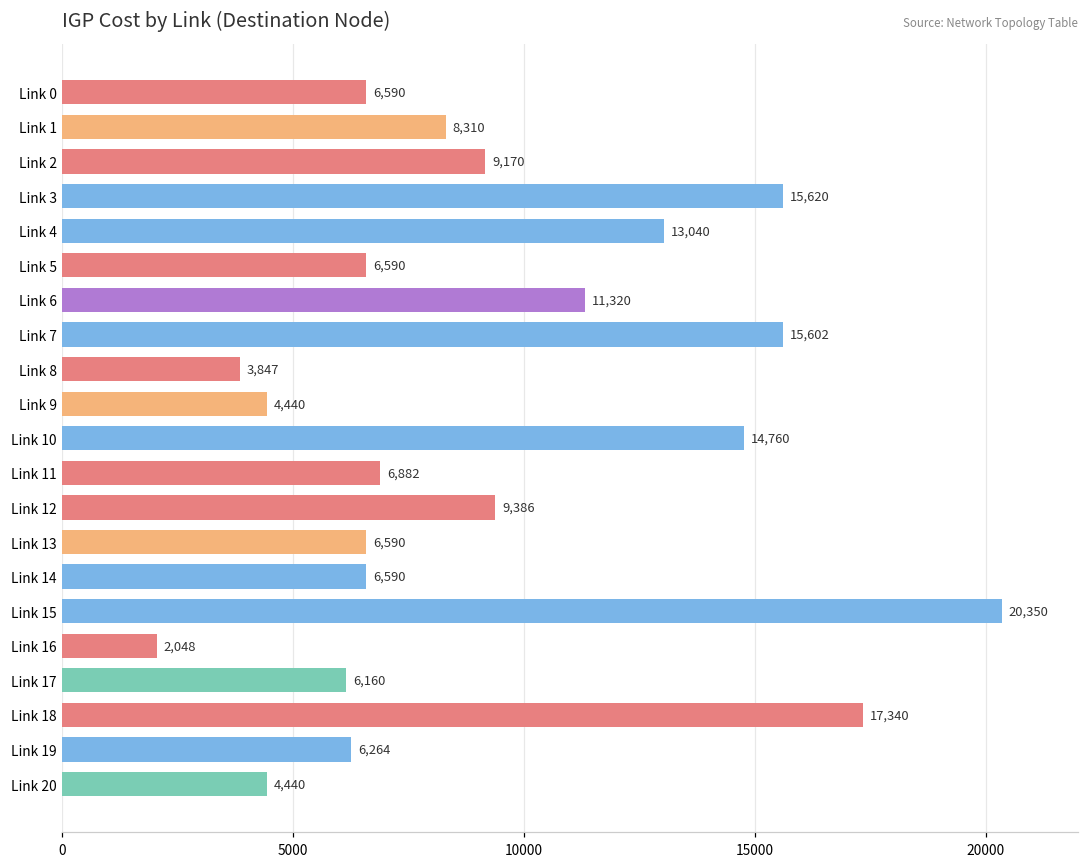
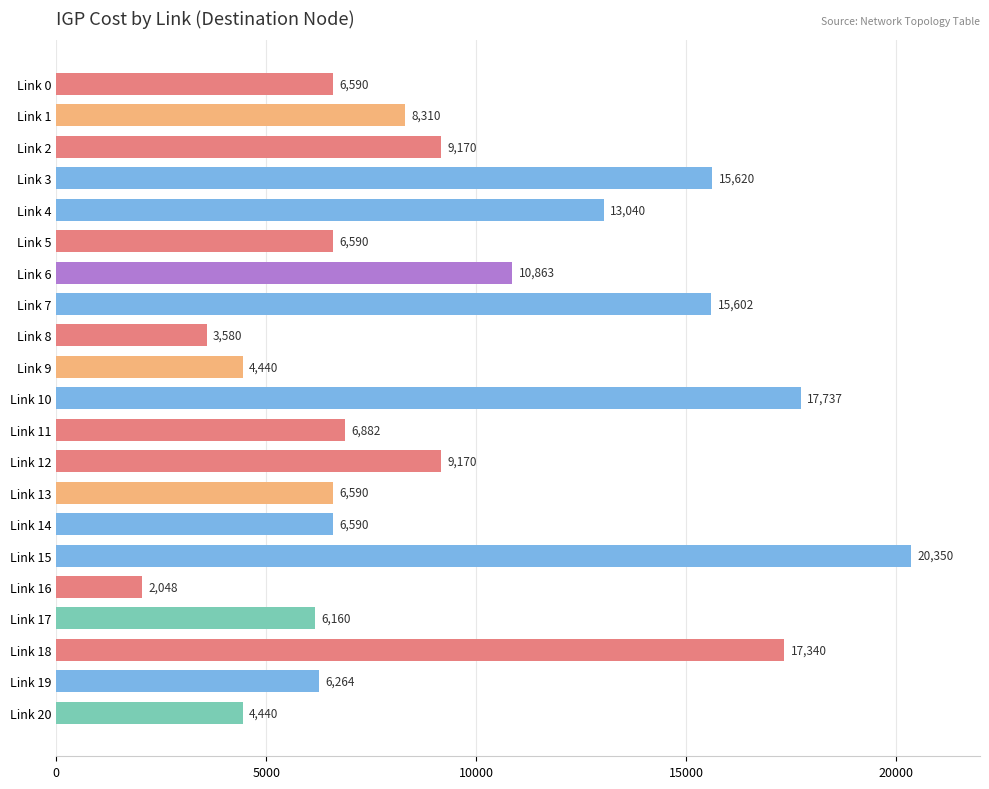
Link 6: 11,320 -> 10,863
Link 8: 3,847 -> 3,580
Link 10: 14,760 -> 17,737
Link 12: 9,386 -> 9,170
